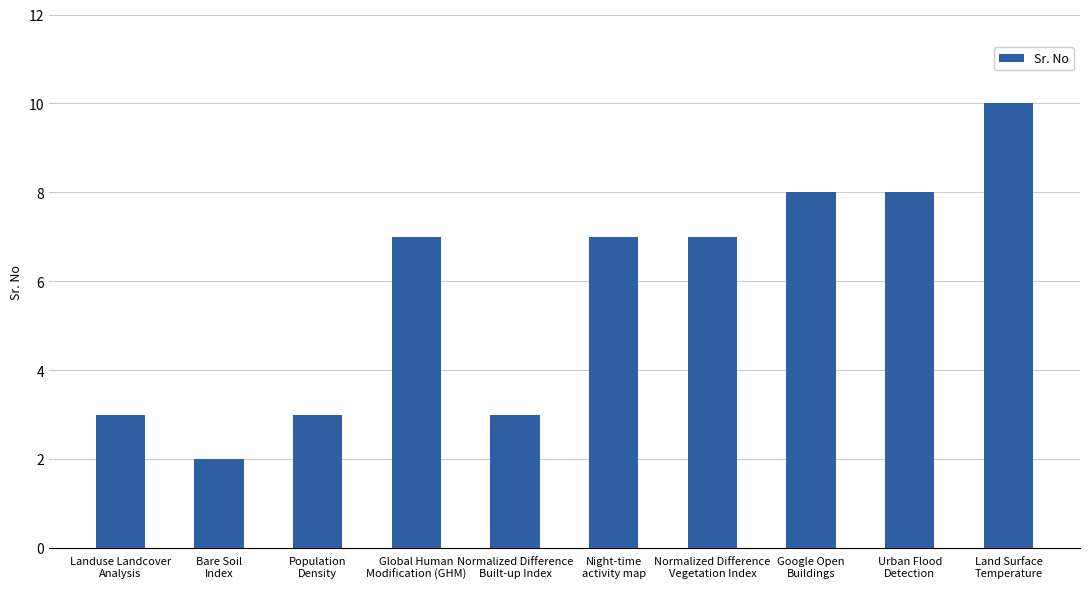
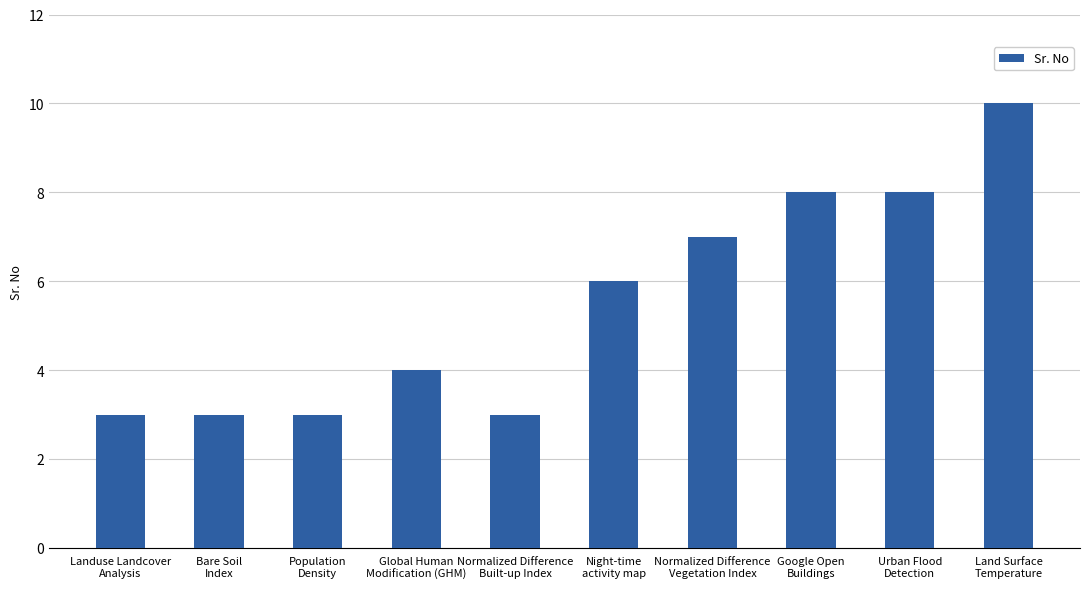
Bare Soil Index: 2 -> 3
Global Human Modification (GHM): 7 -> 4
Night-time activity map: 7 -> 6
